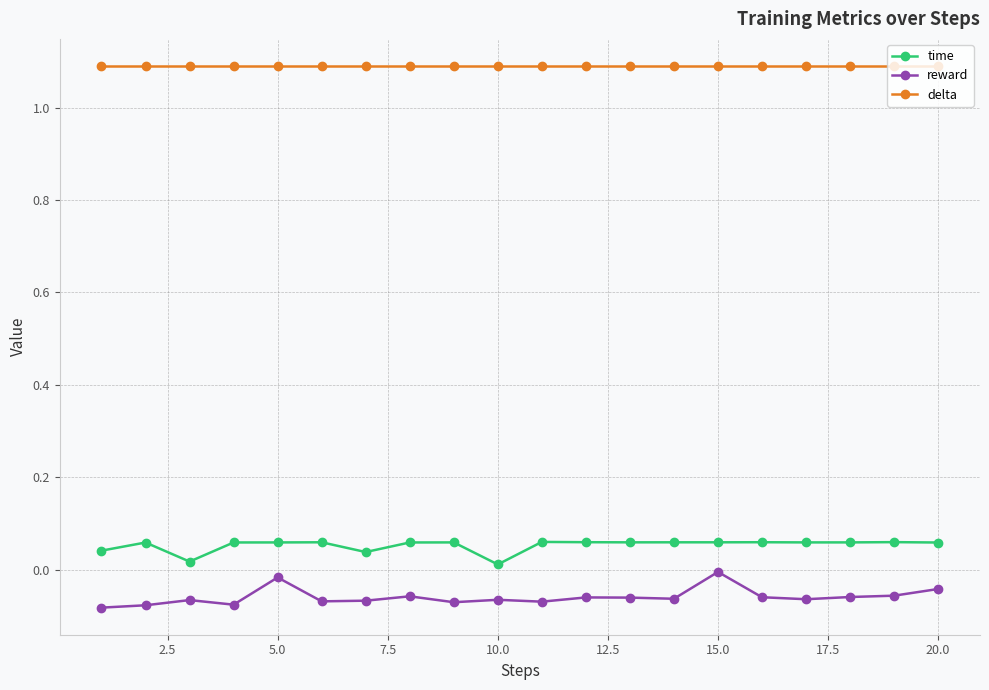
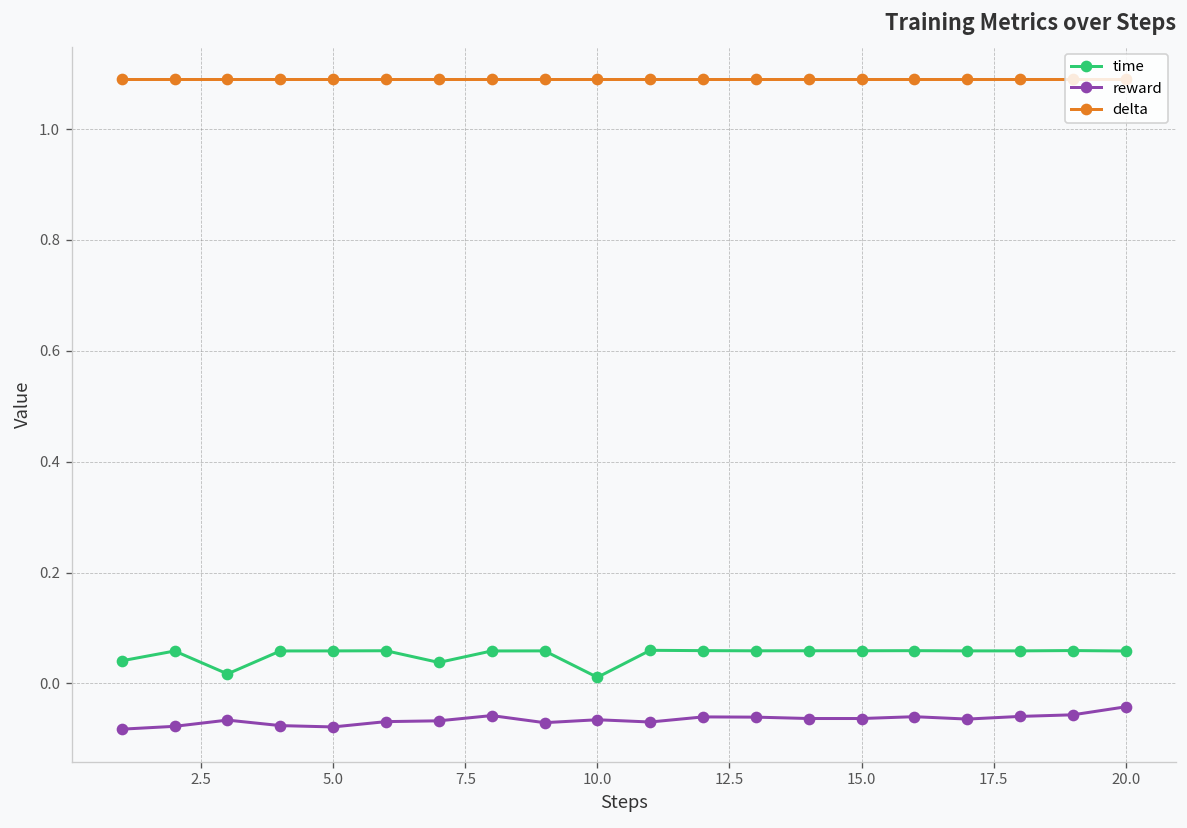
reward, 5.0: -0.02 -> -0.08
reward, 15.0: -0.01 -> -0.06
